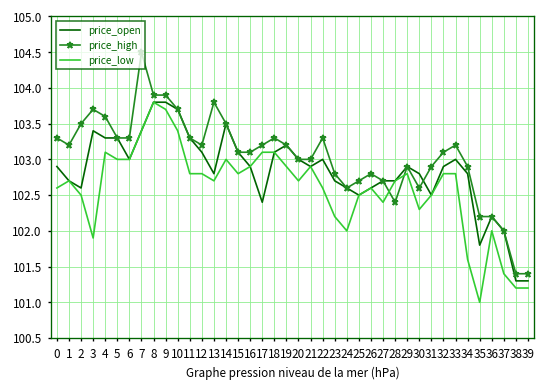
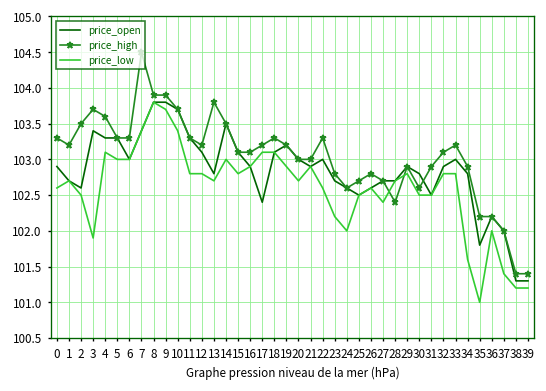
price_low, 30: 102.3 -> 102.5
